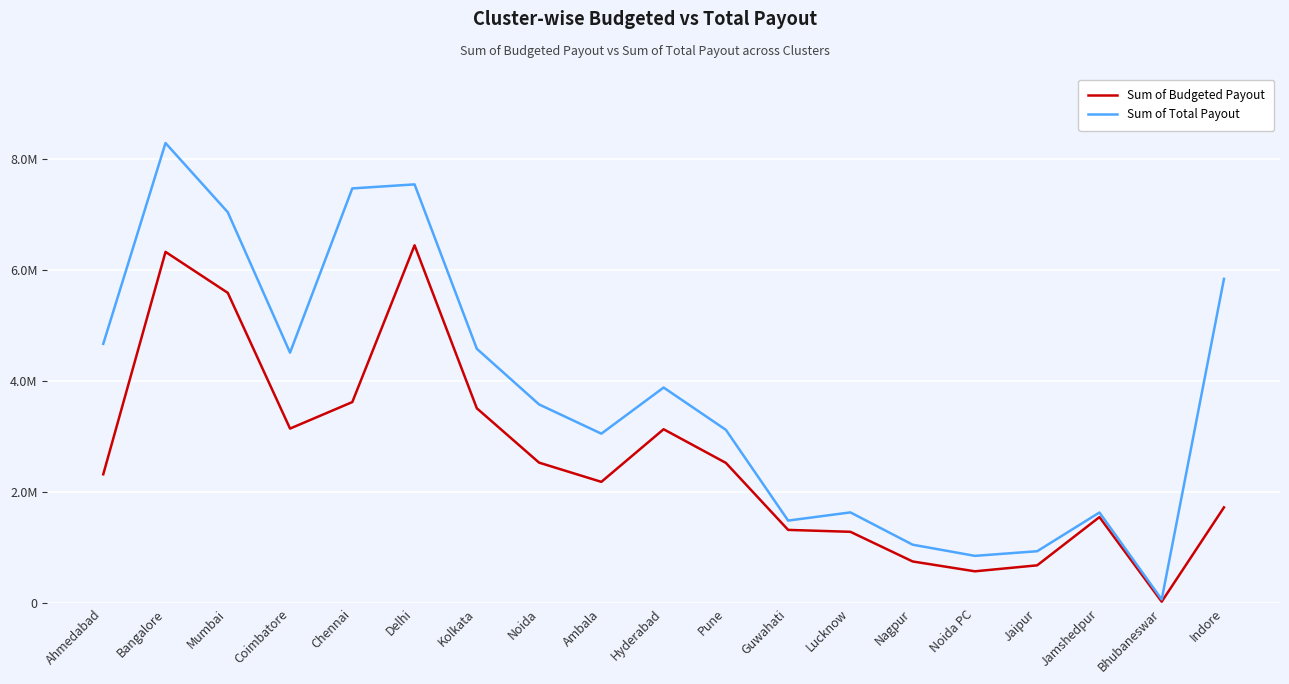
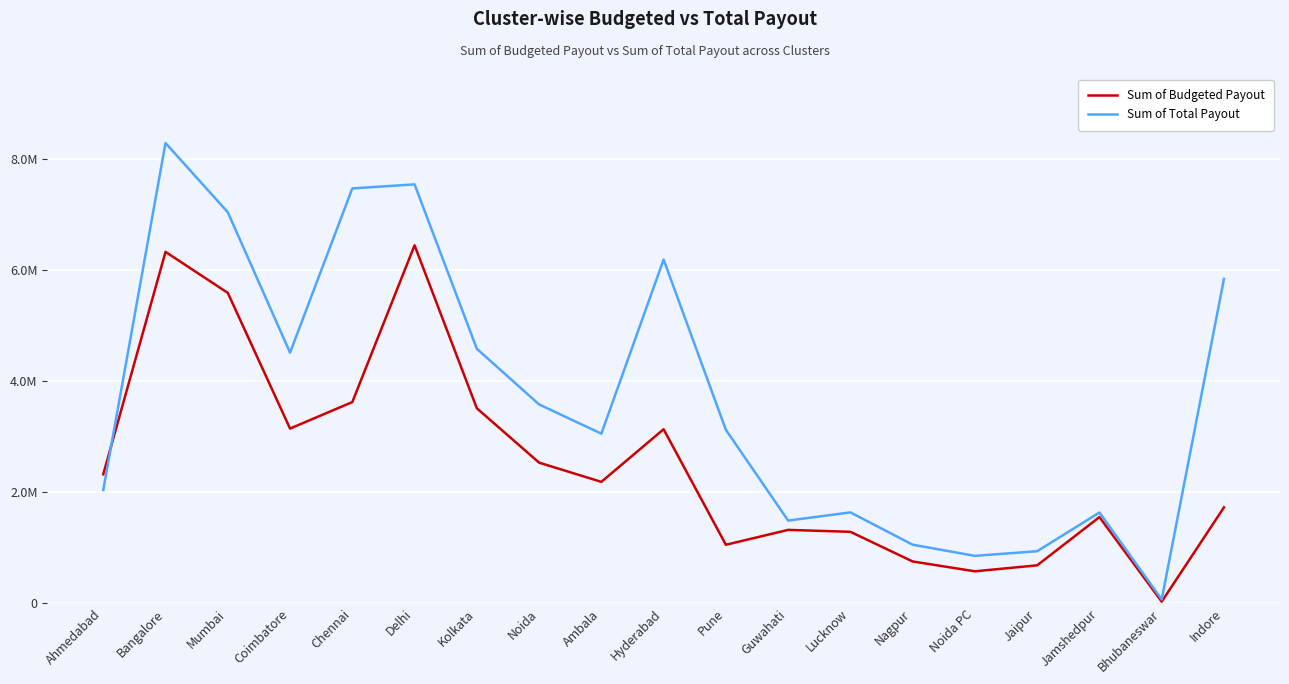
Sum of Total Payout, Ahmedabad: 4700000 -> 2000000
Sum of Total Payout, Hyderabad: 3900000 -> 6200000
Sum of Budgeted Payout, Pune: 2500000 -> 1100000
